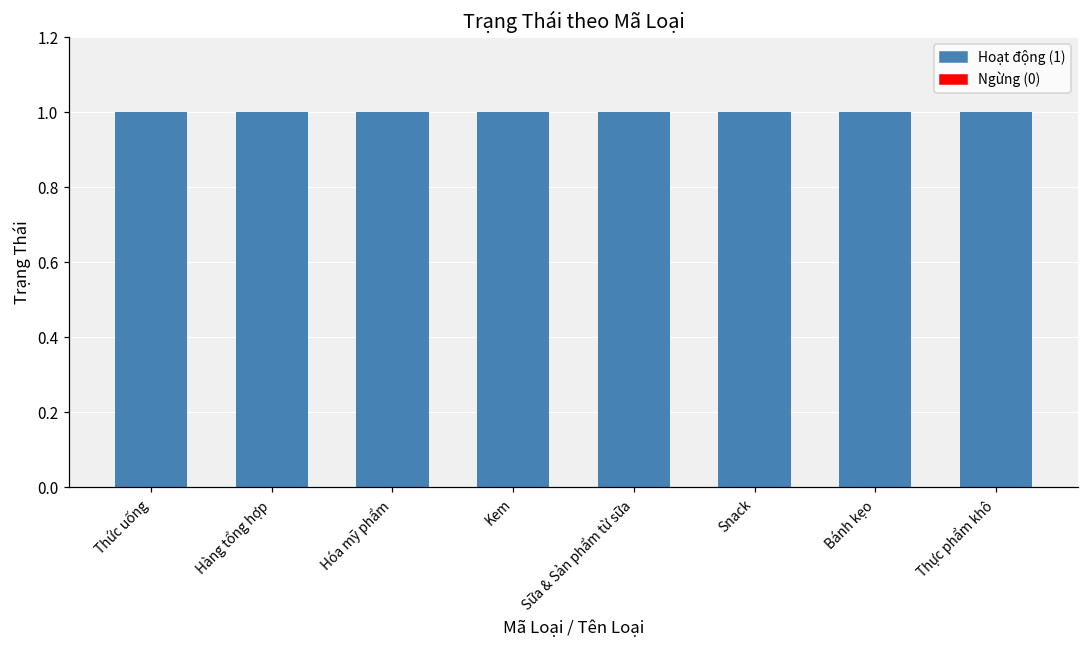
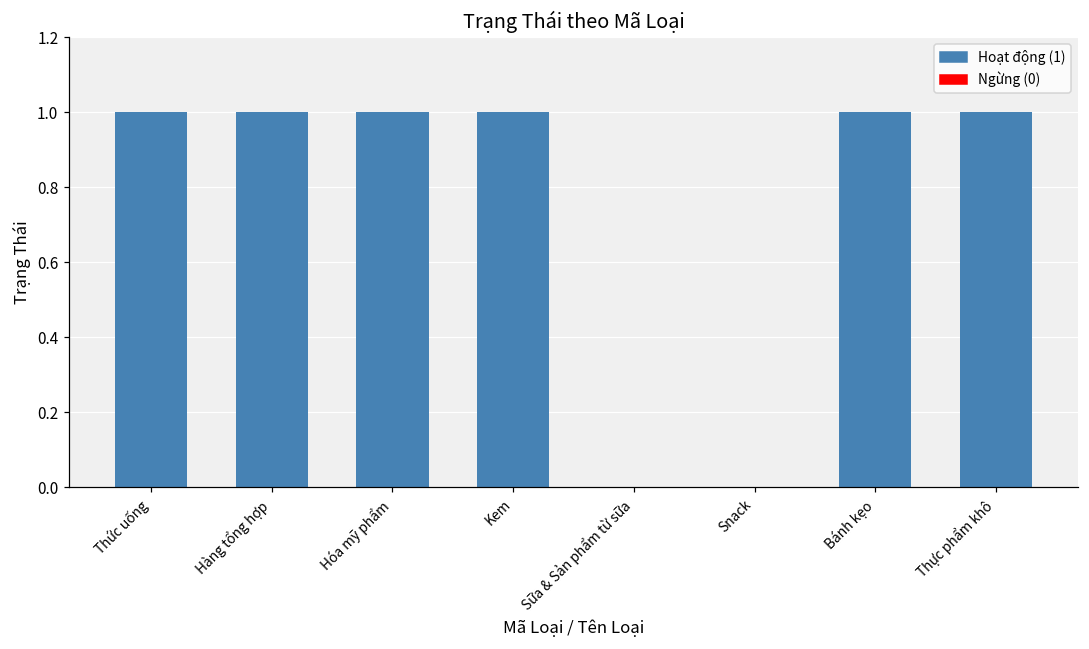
Sữa & Sản phẩm từ sữa: 1 -> 0
Snack: 1 -> 0
